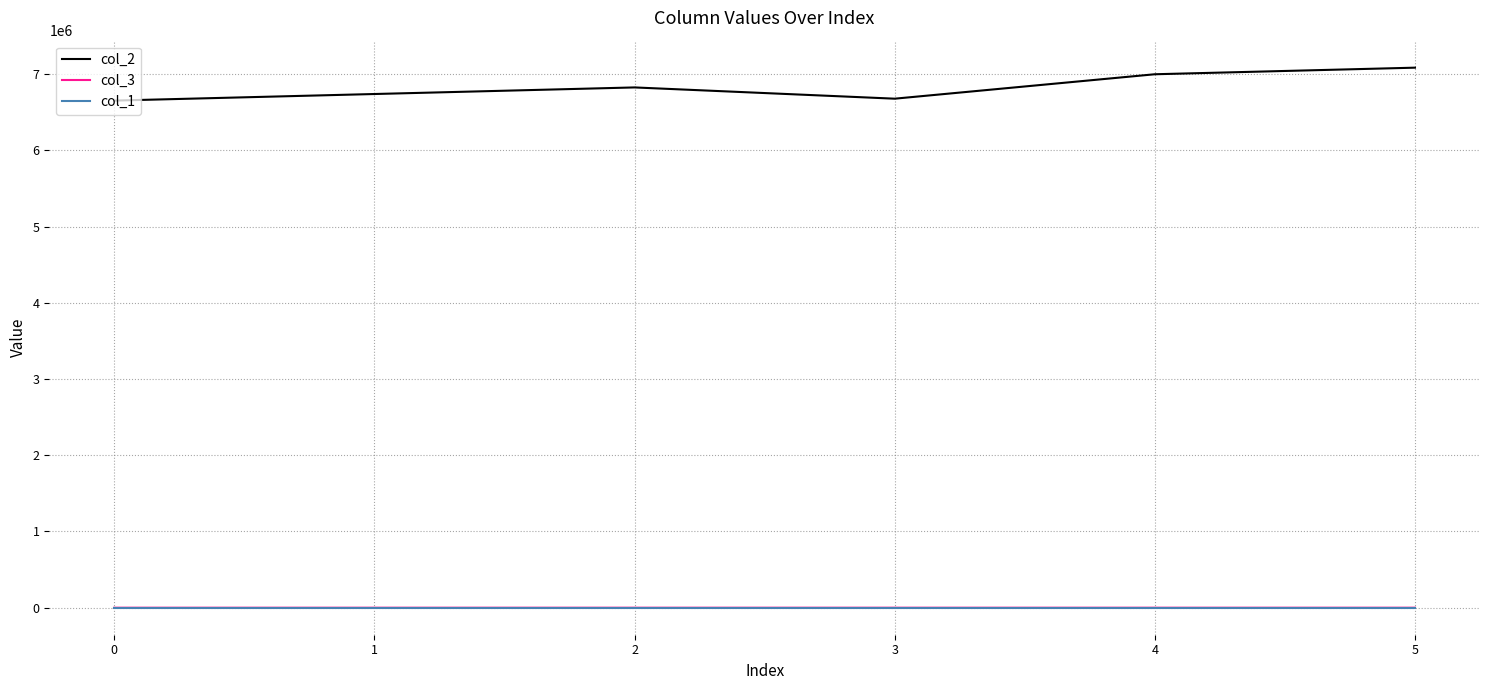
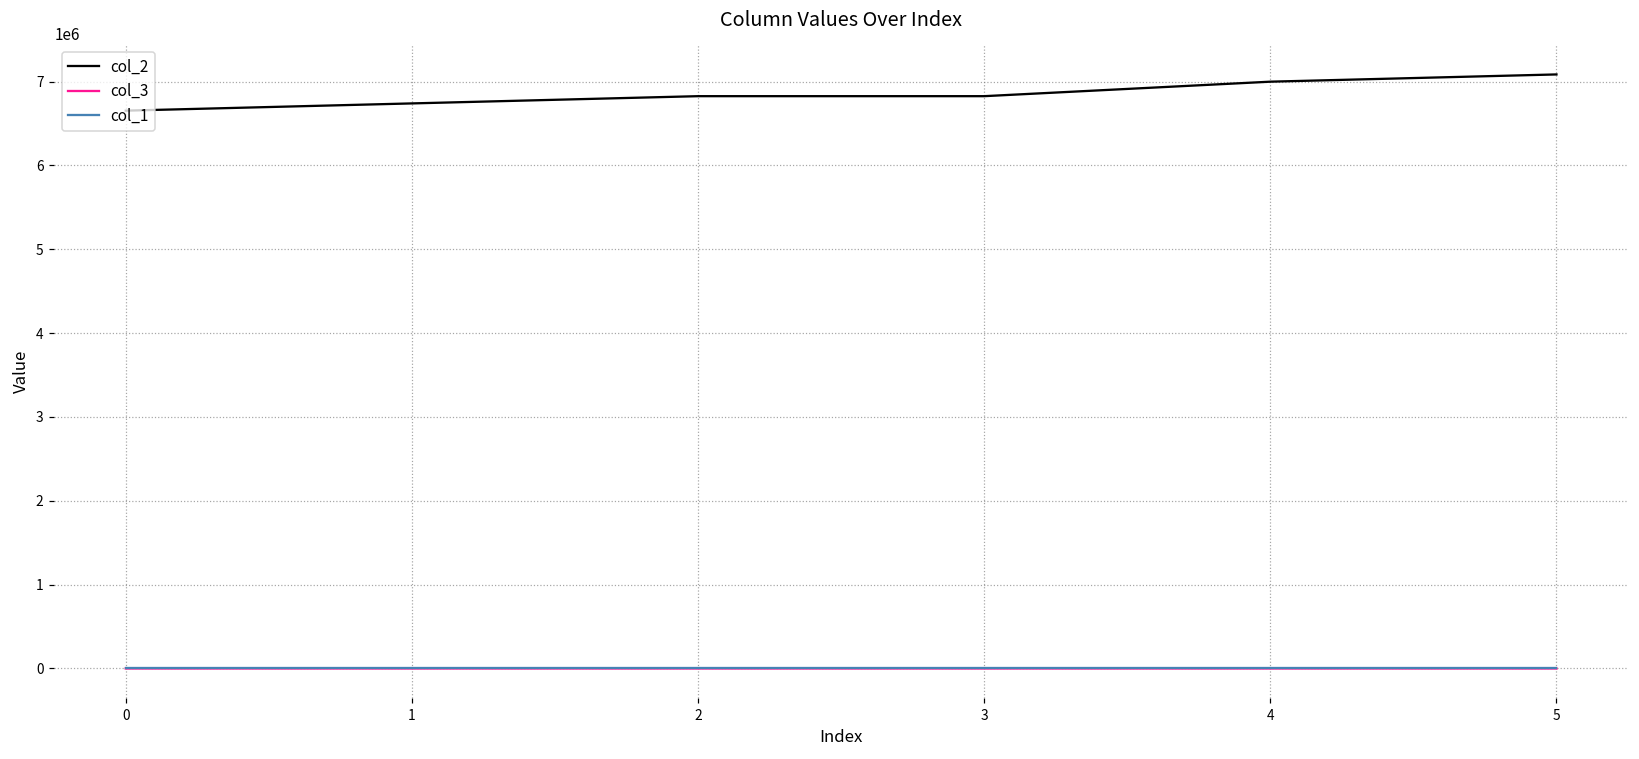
col_2, 3: 6700000 -> 6800000
